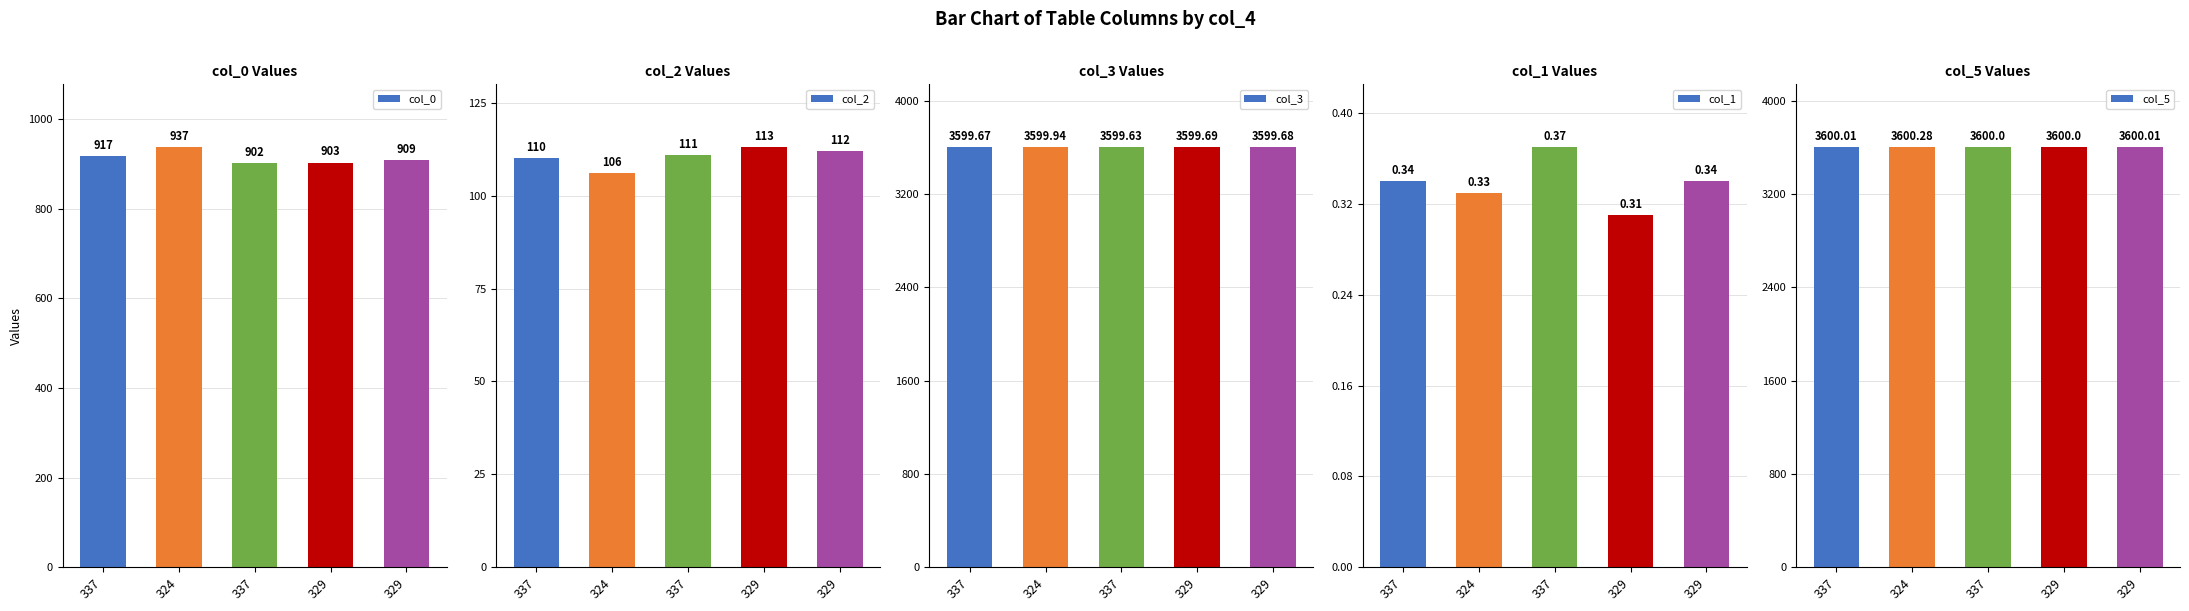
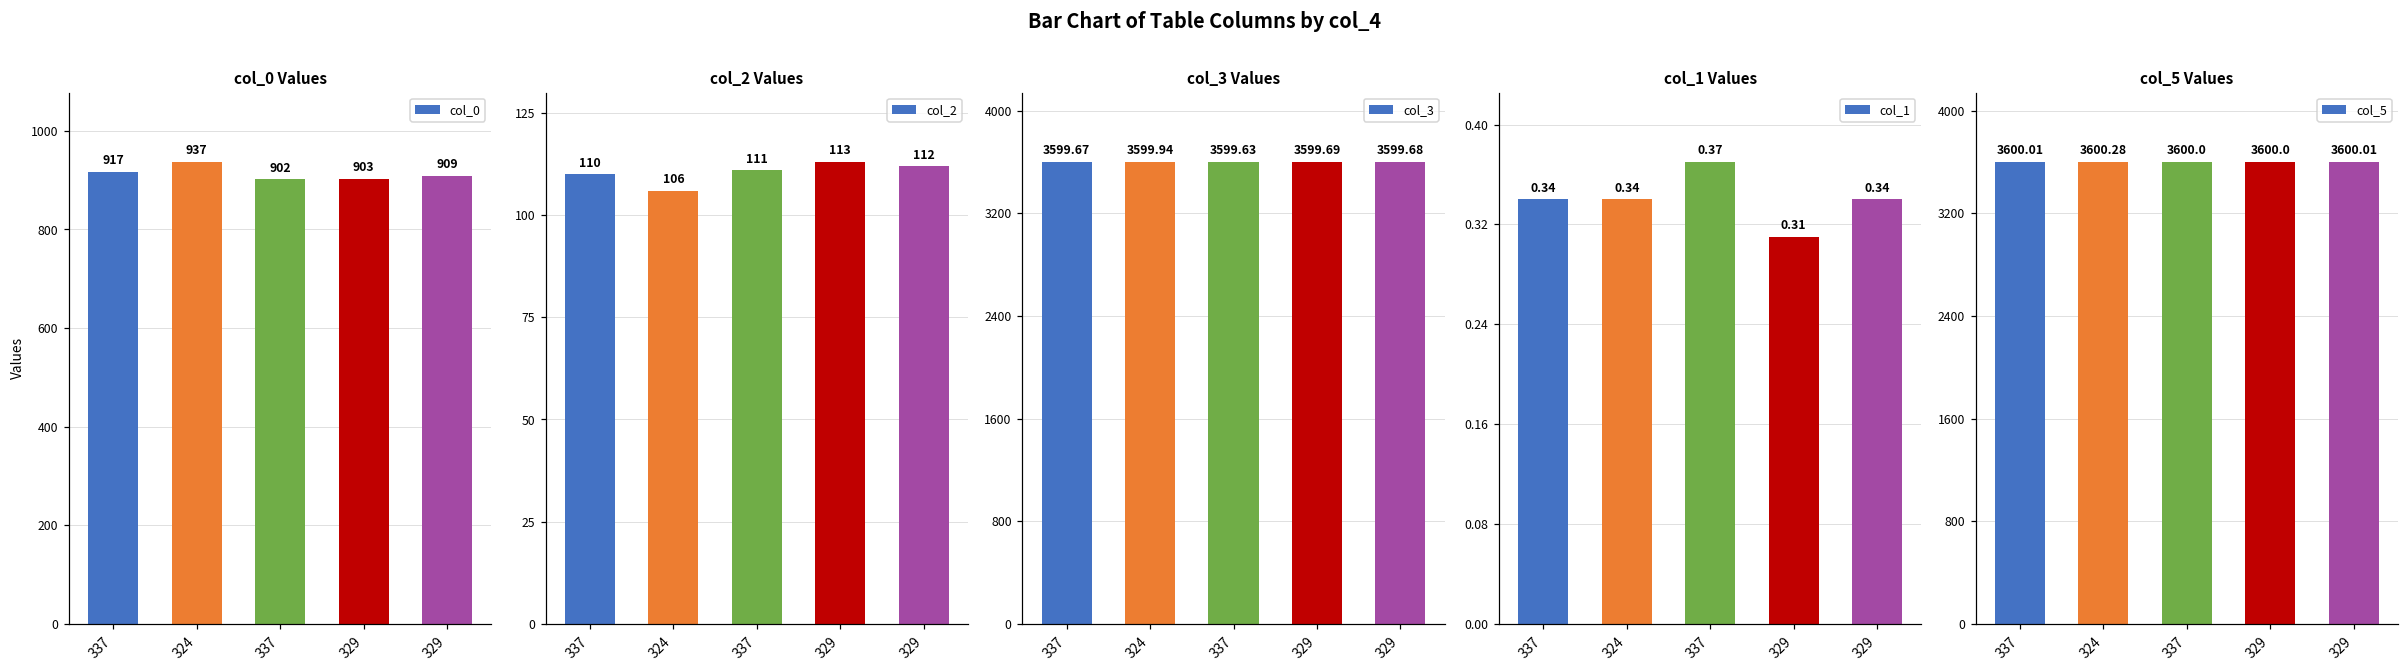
col_1 Values, 324: 0.33 -> 0.34
